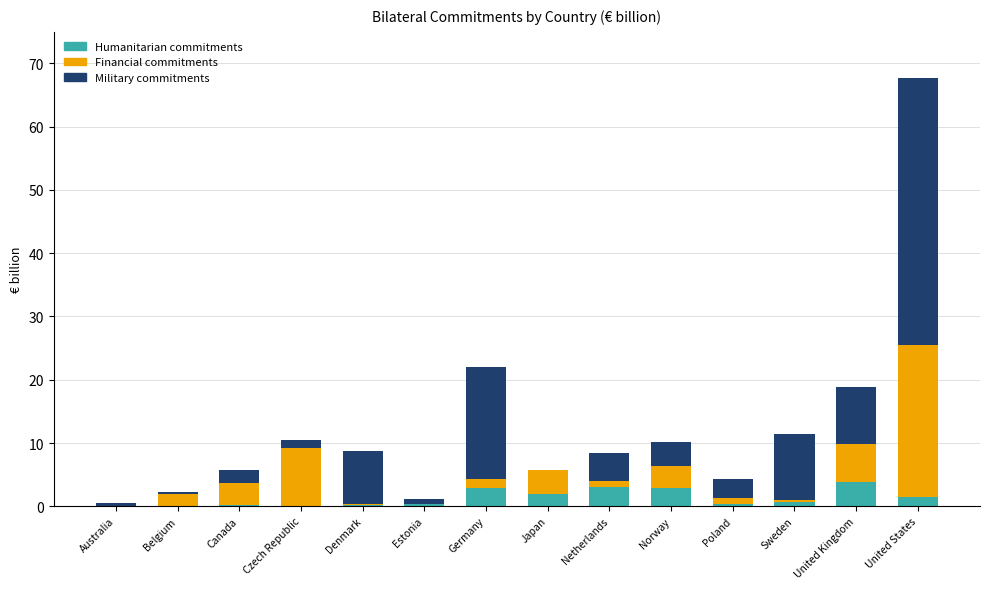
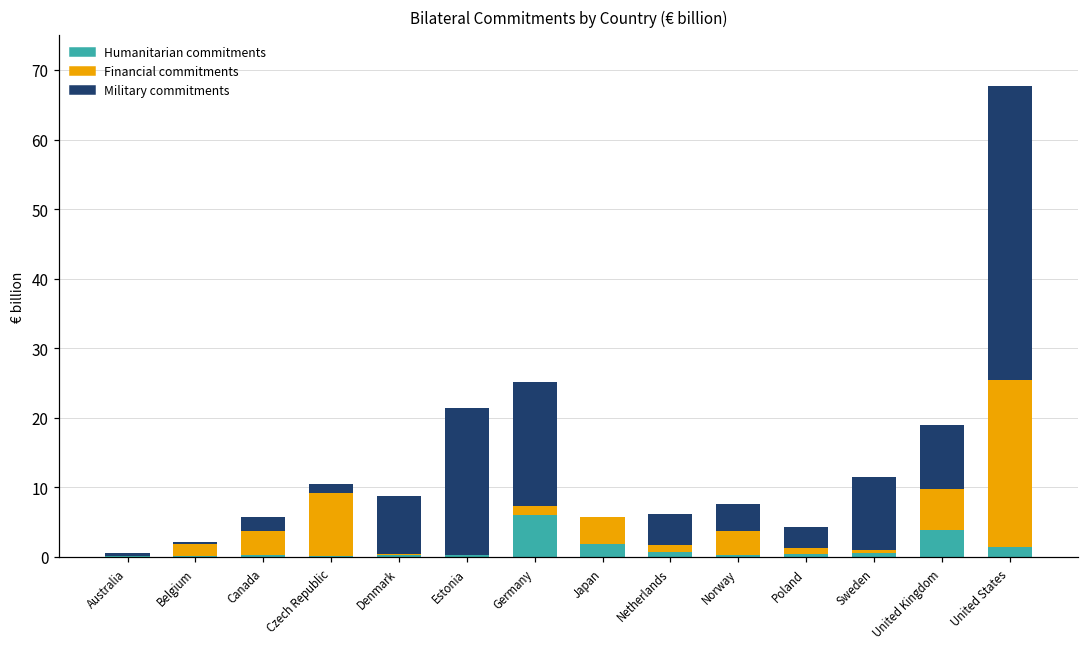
Military commitments, Estonia: 1 -> 21
Humanitarian commitments, Germany: 3 -> 6
Humanitarian commitments, Netherlands: 3 -> 1
Humanitarian commitments, Norway: 3 -> 0
